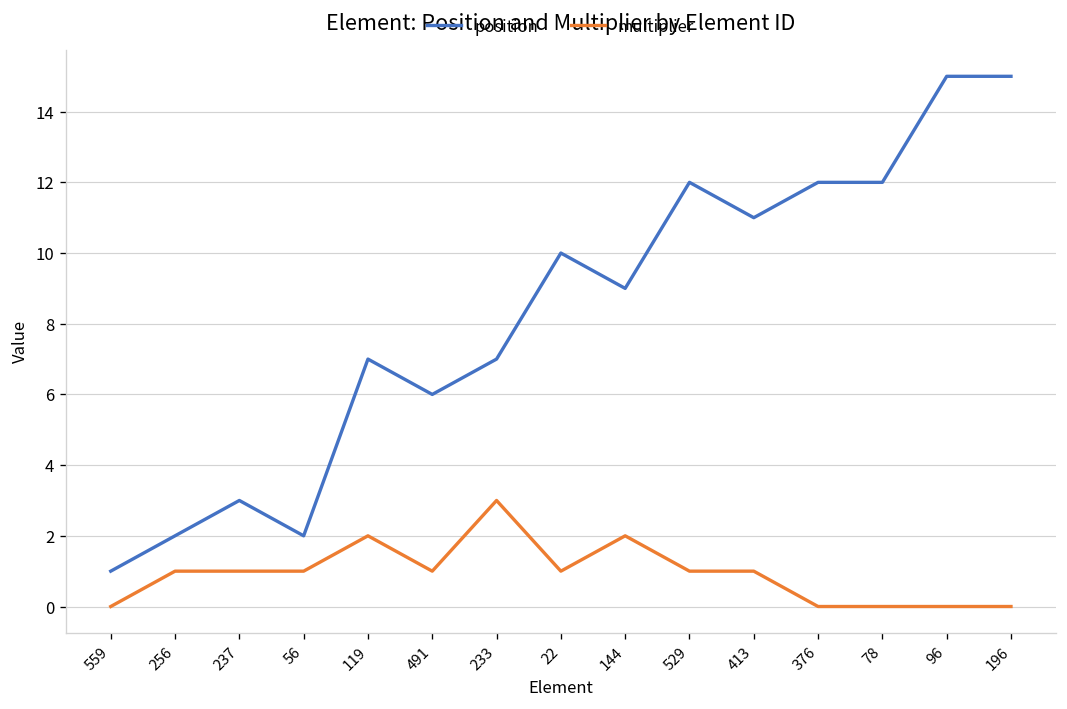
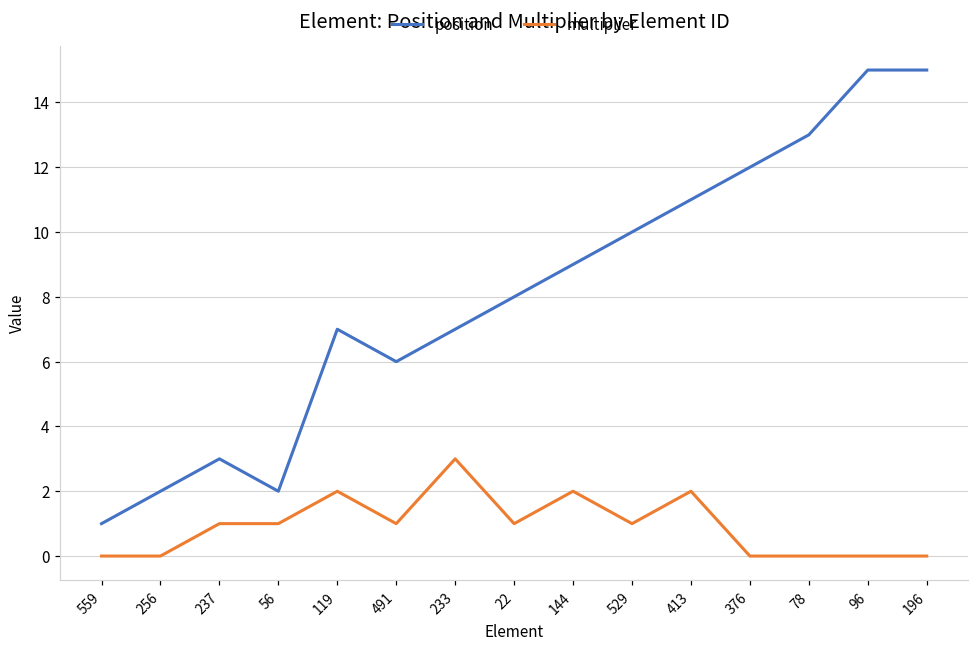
multiplier, 256: 1 -> 0
position, 22: 10 -> 8
position, 529: 12 -> 10
multiplier, 413: 1 -> 2
position, 78: 12 -> 13
